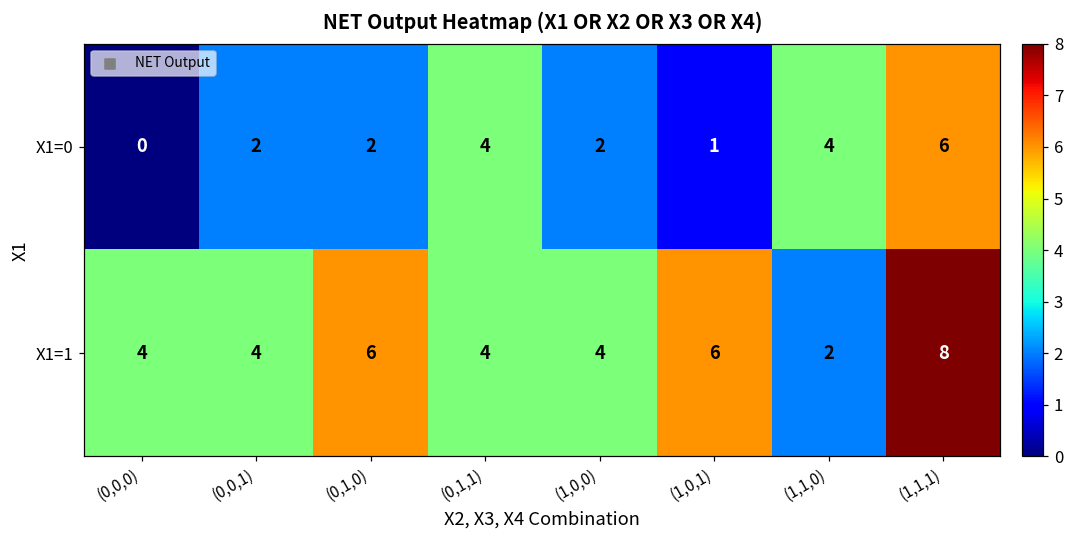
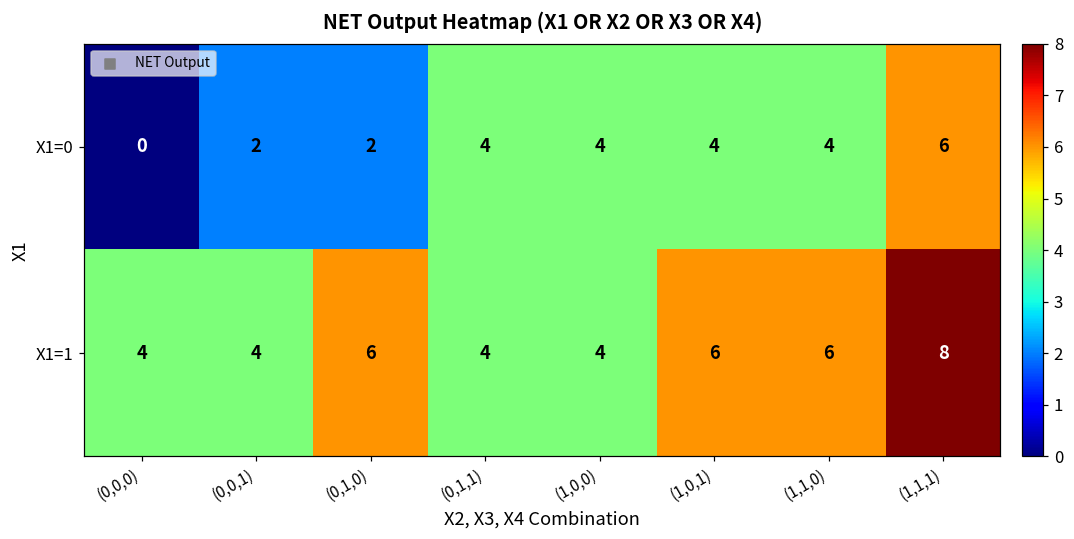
X1=0, (1,0,0): 2 -> 4
X1=0, (1,0,1): 1 -> 4
X1=1, (1,1,0): 2 -> 6
